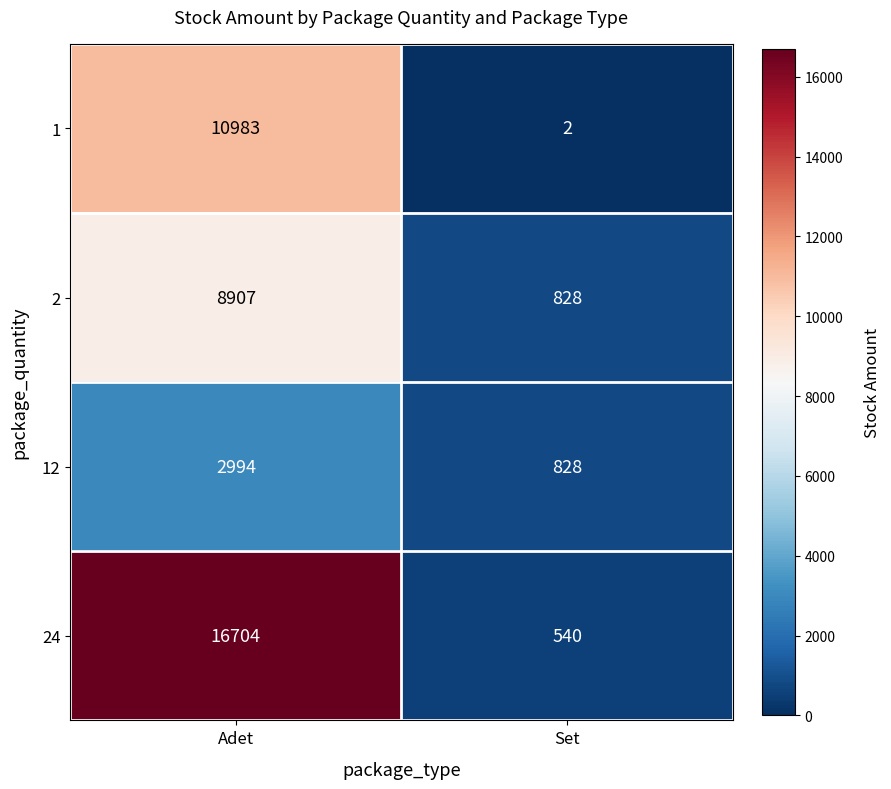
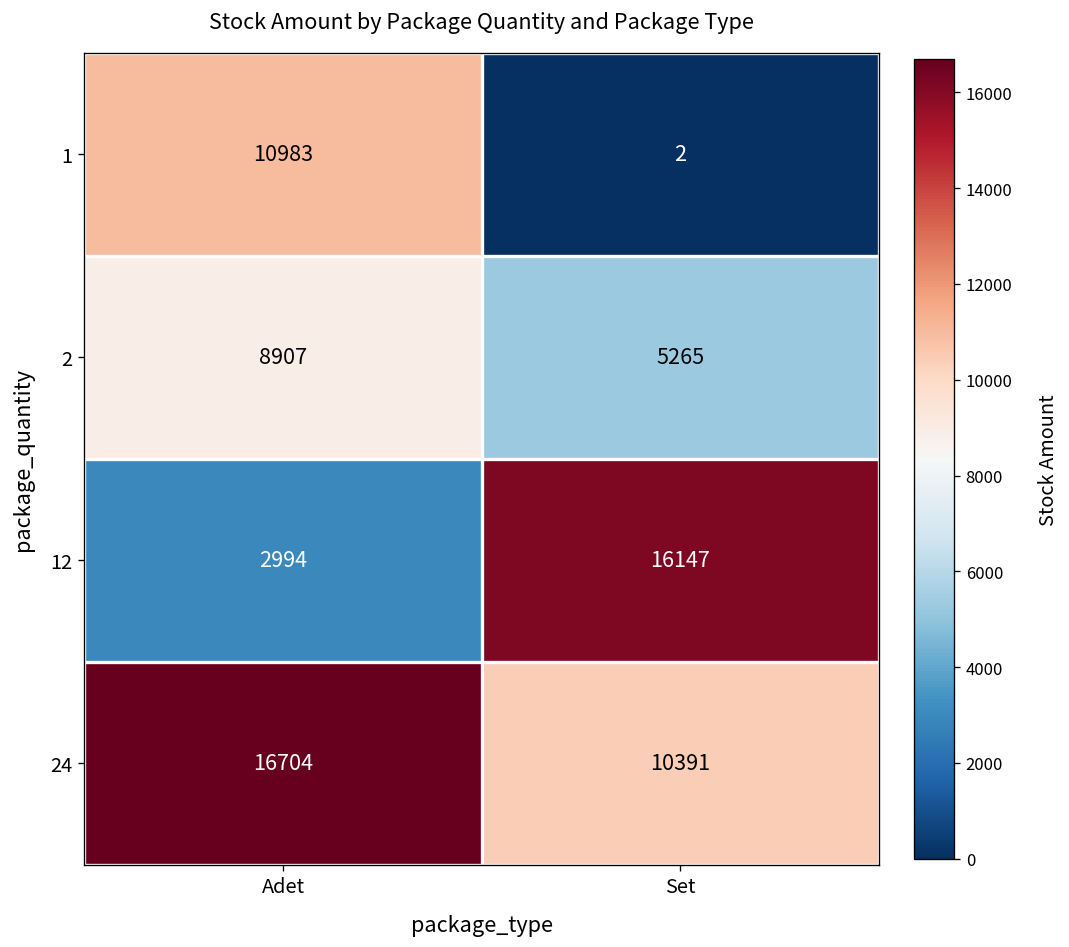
2, Set: 828 -> 5265
12, Set: 828 -> 16147
24, Set: 540 -> 10391
